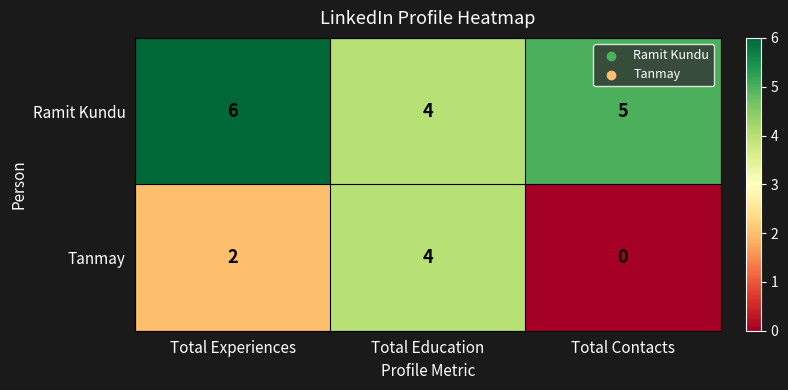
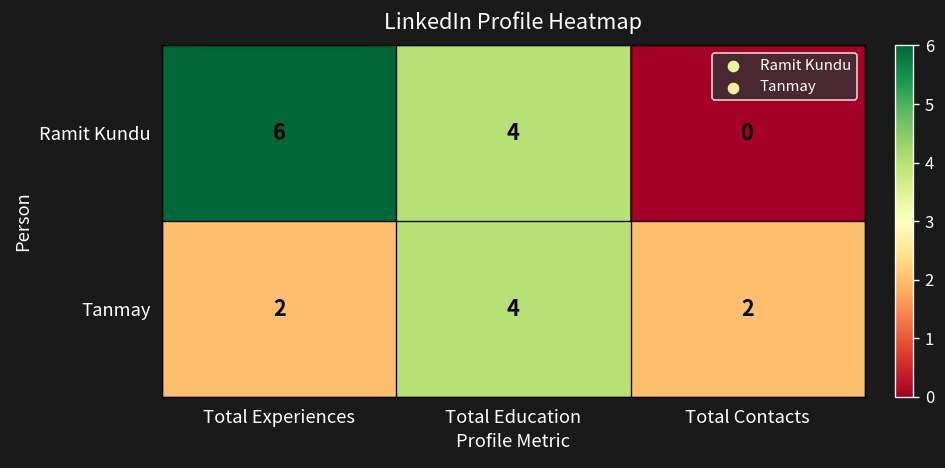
Ramit Kundu, Total Contacts: 5 -> 0
Tanmay, Total Contacts: 0 -> 2
